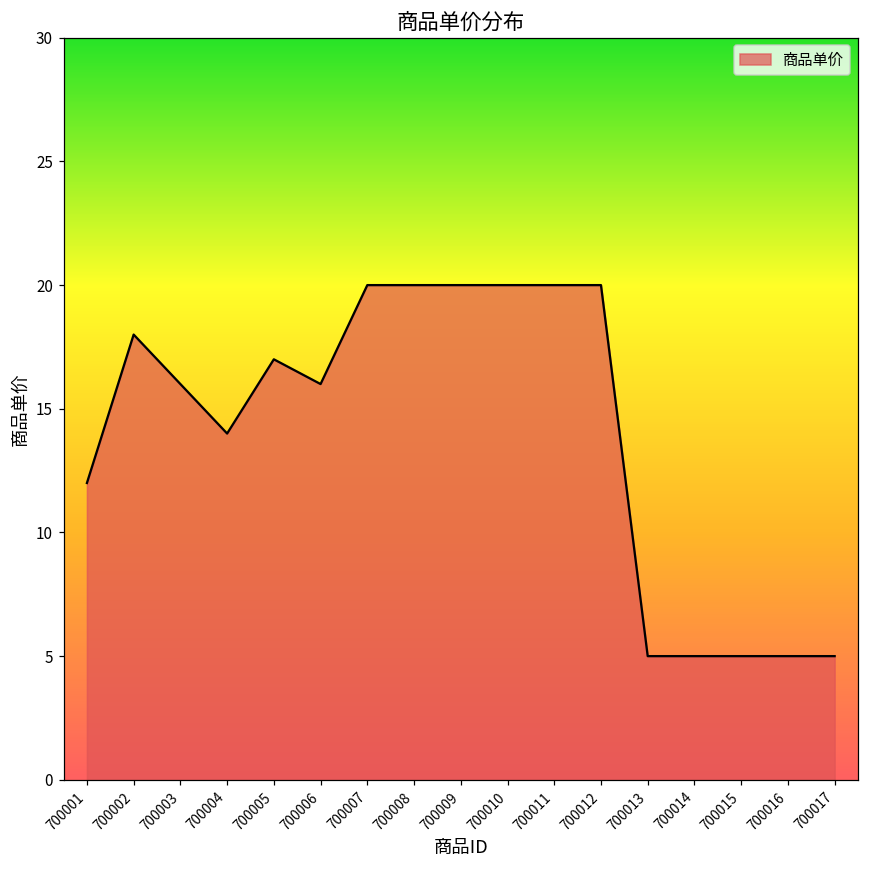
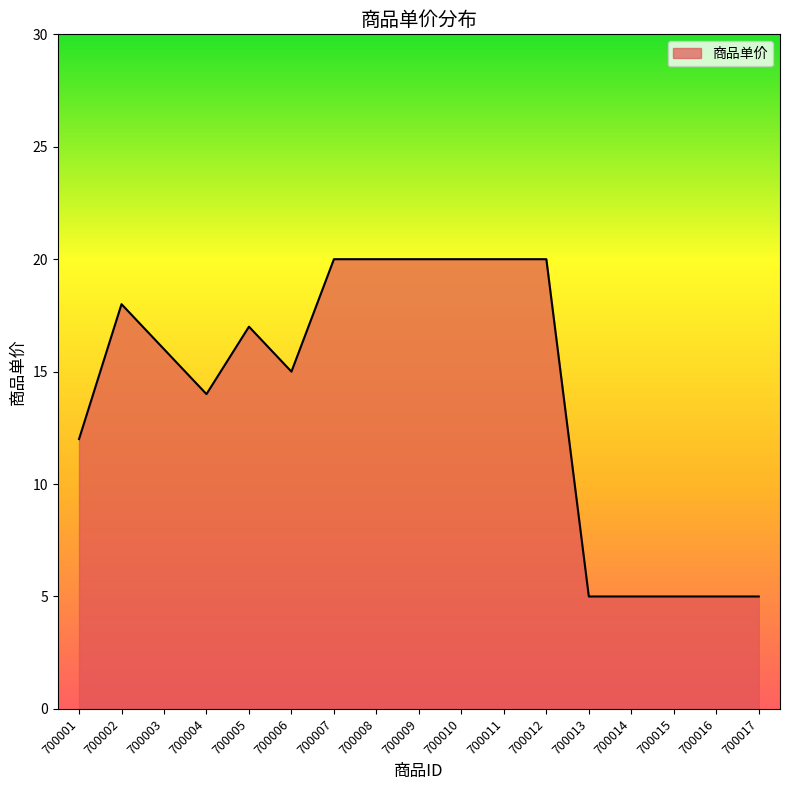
700006: 16 -> 15
